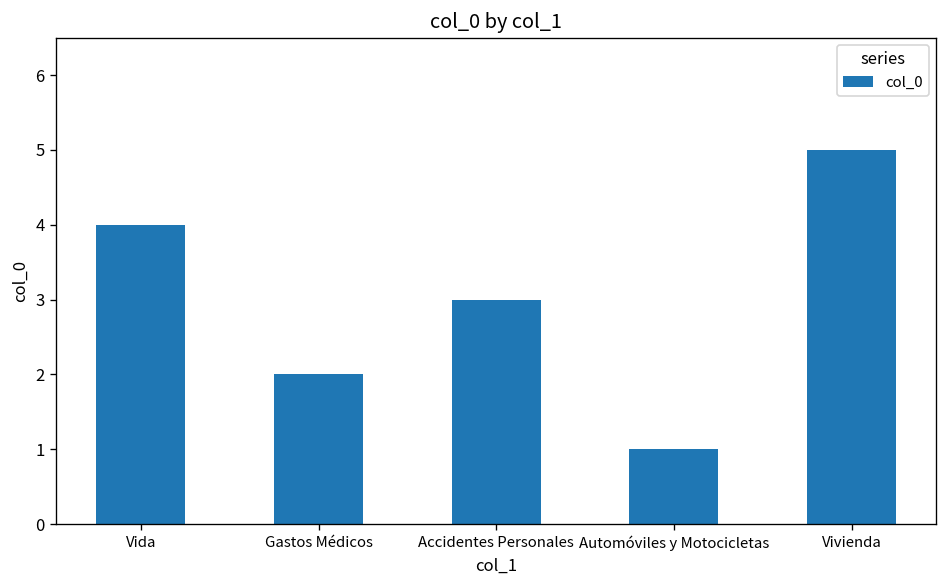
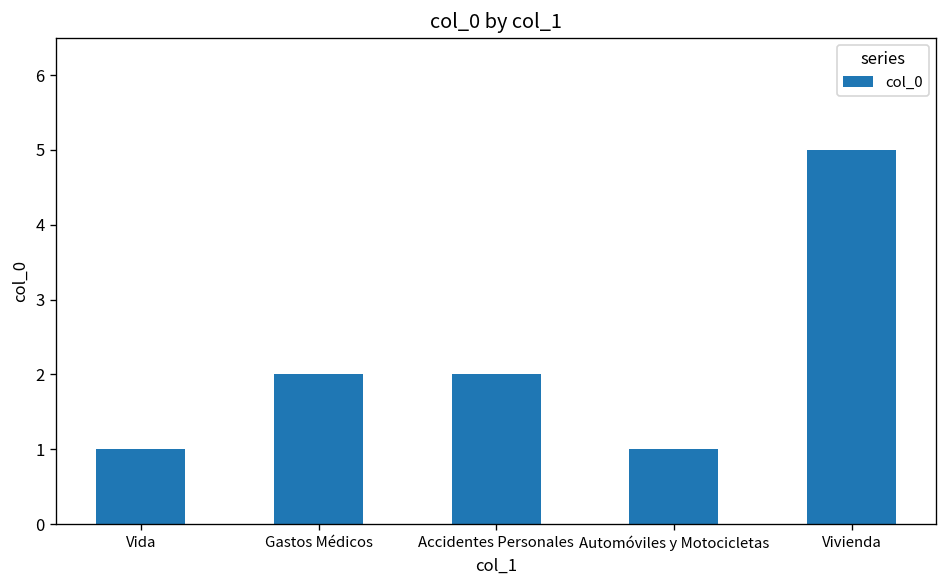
Vida: 4 -> 1
Accidentes Personales: 3 -> 2
